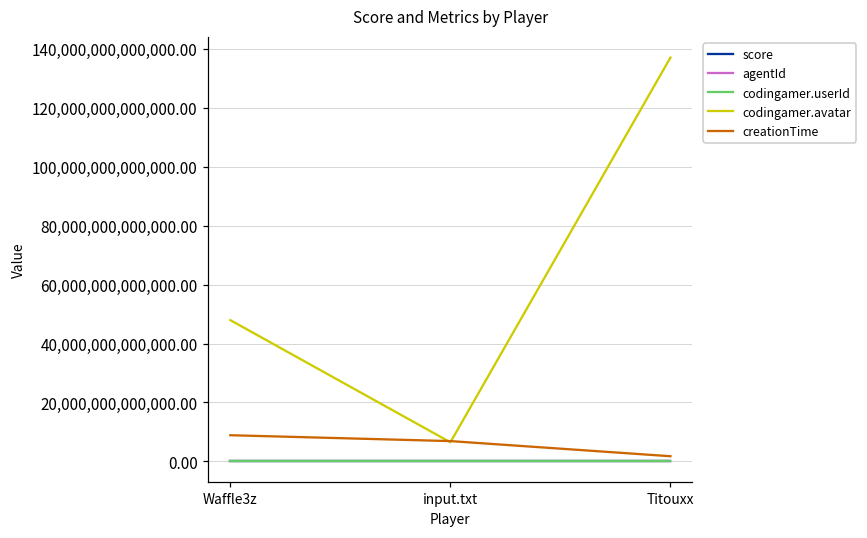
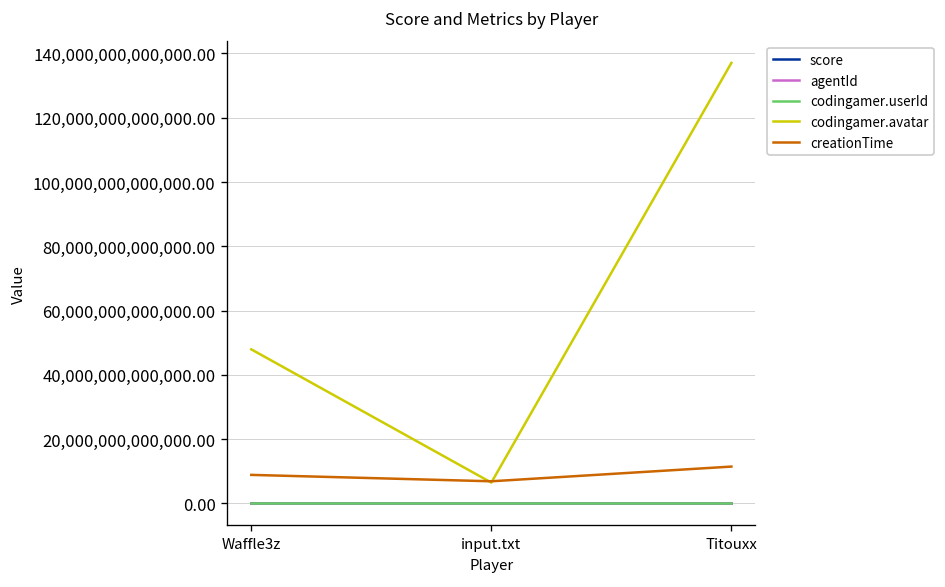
creationTime, Titouxx: 2,000,000,000,000 -> 11,000,000,000,000
